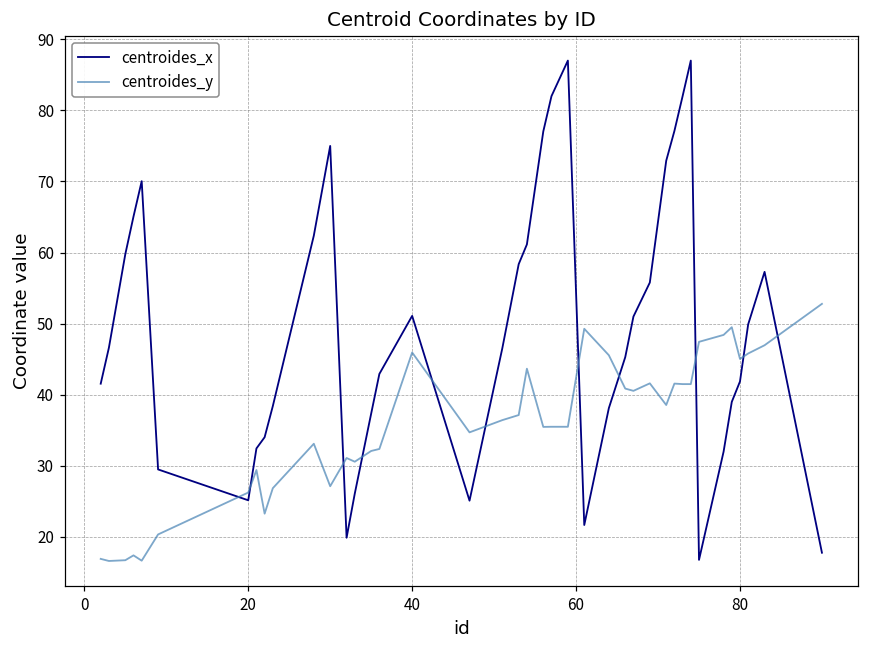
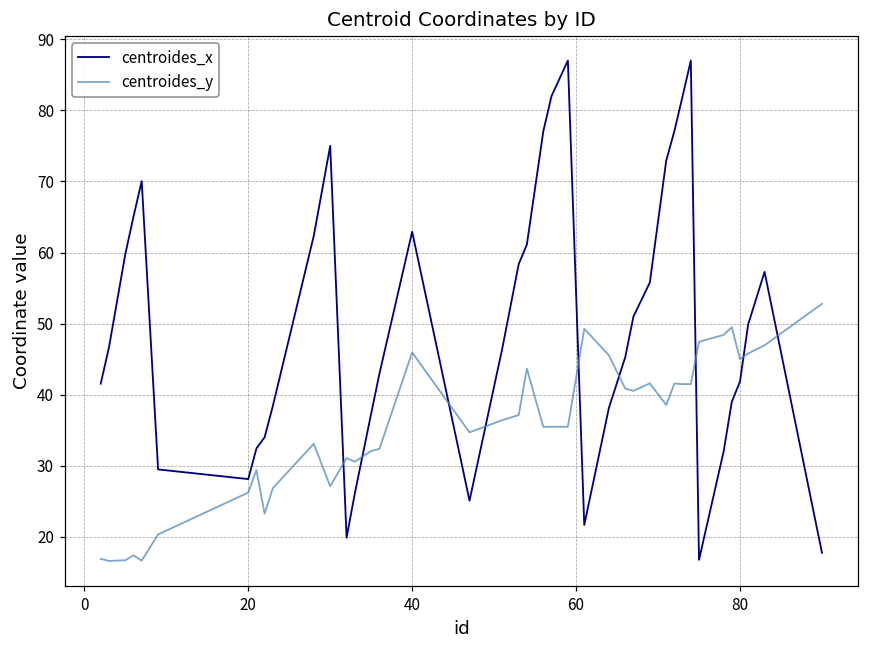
centroides_x, 20: 25 -> 28
centroides_x, 40: 51 -> 63
